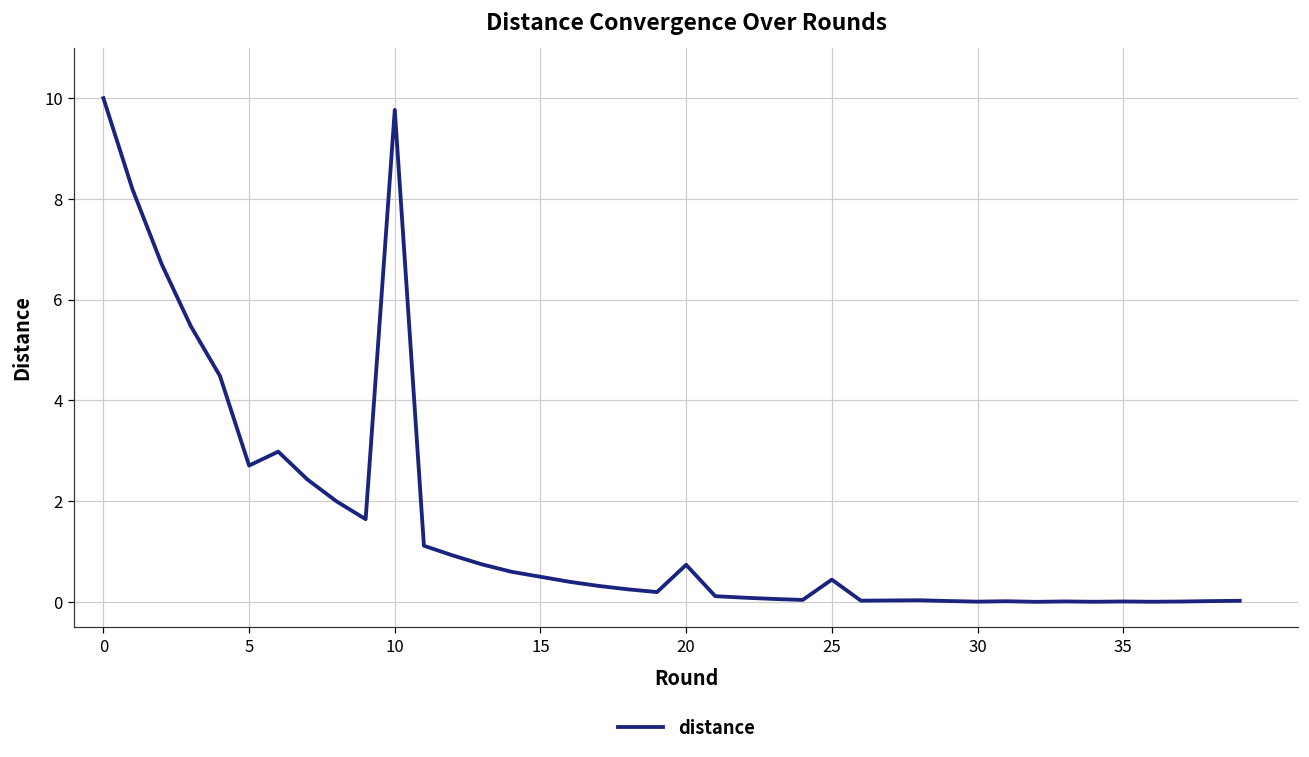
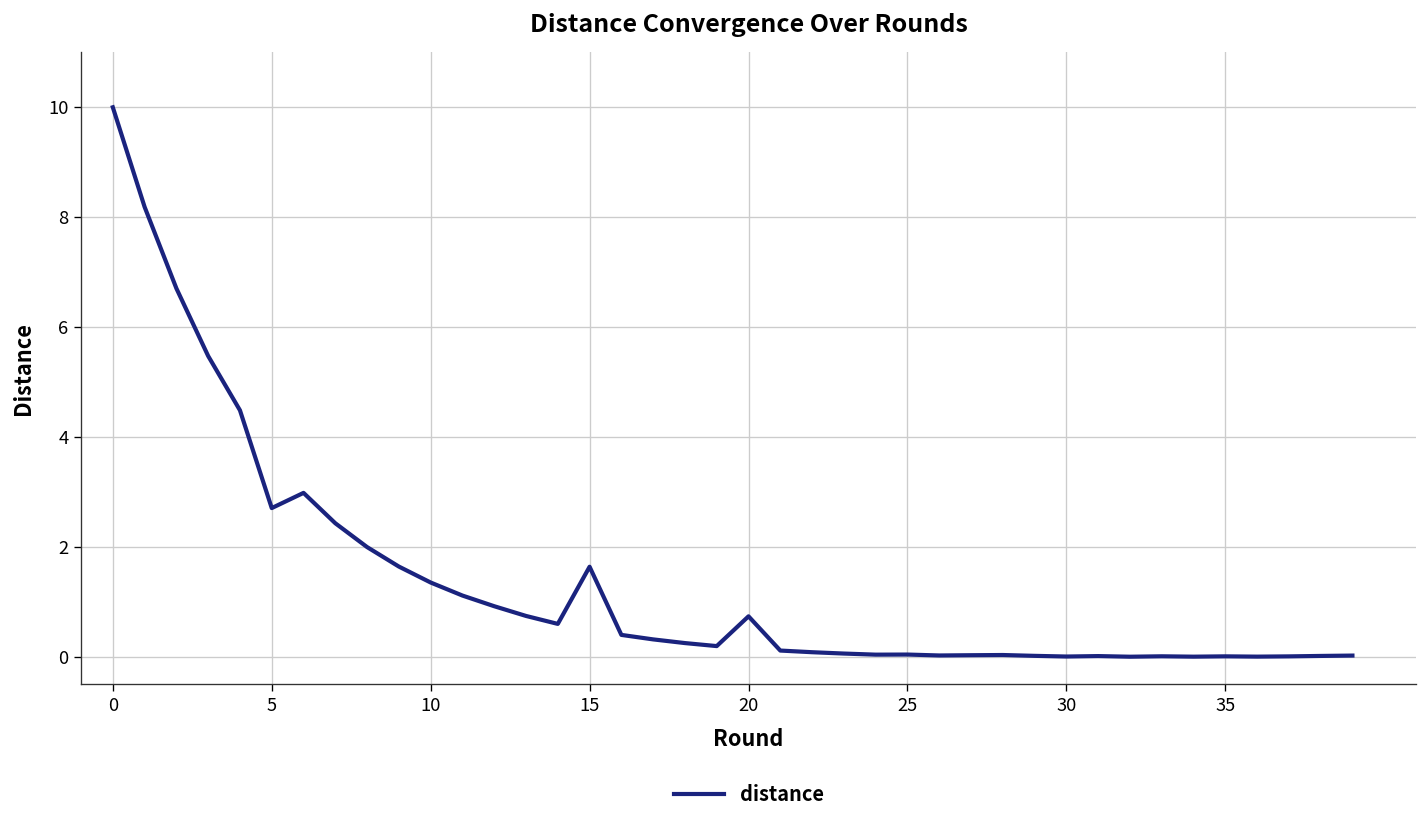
10: 9.8 -> 1.4
15: 0.5 -> 1.6
25: 0.4 -> 0.0
